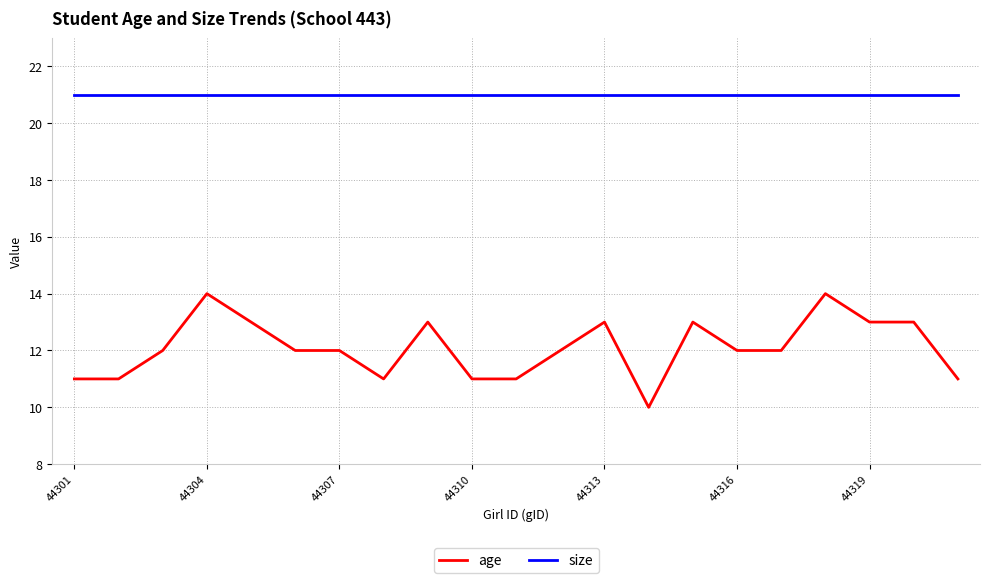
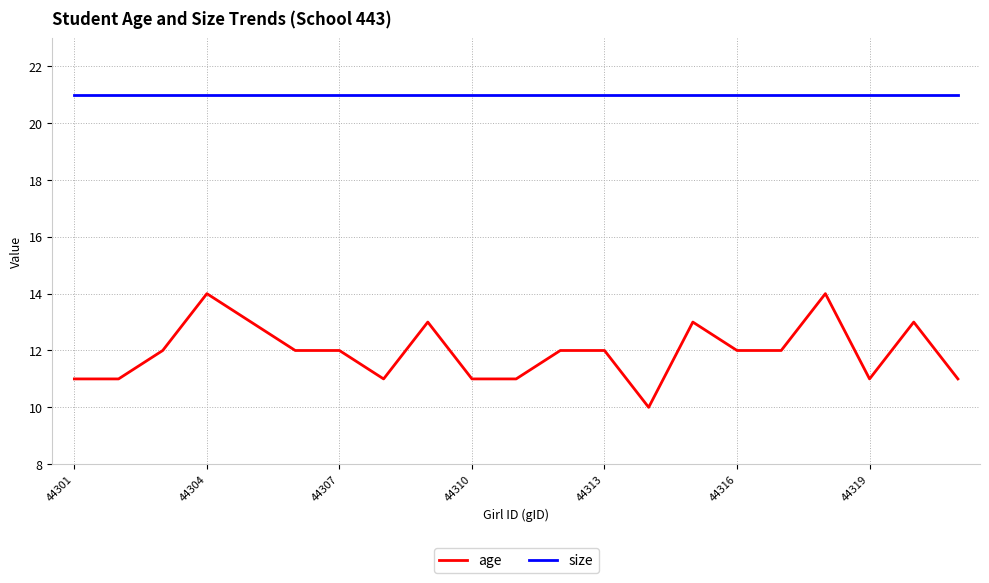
age, 44313: 13 -> 12
age, 44319: 13 -> 11
